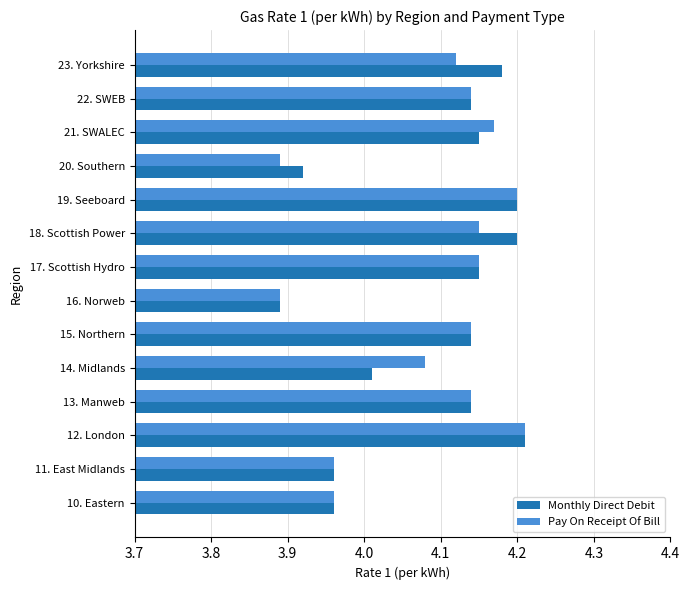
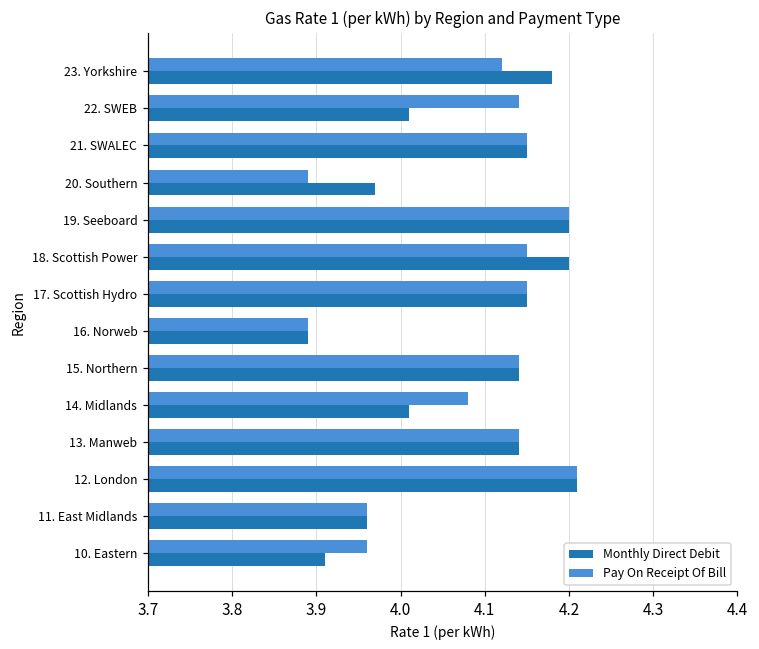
Monthly Direct Debit, 22. SWEB: 4.14 -> 4.01
Pay On Receipt Of Bill, 21. SWALEC: 4.17 -> 4.15
Monthly Direct Debit, 20. Southern: 3.92 -> 3.97
Monthly Direct Debit, 10. Eastern: 3.96 -> 3.91
